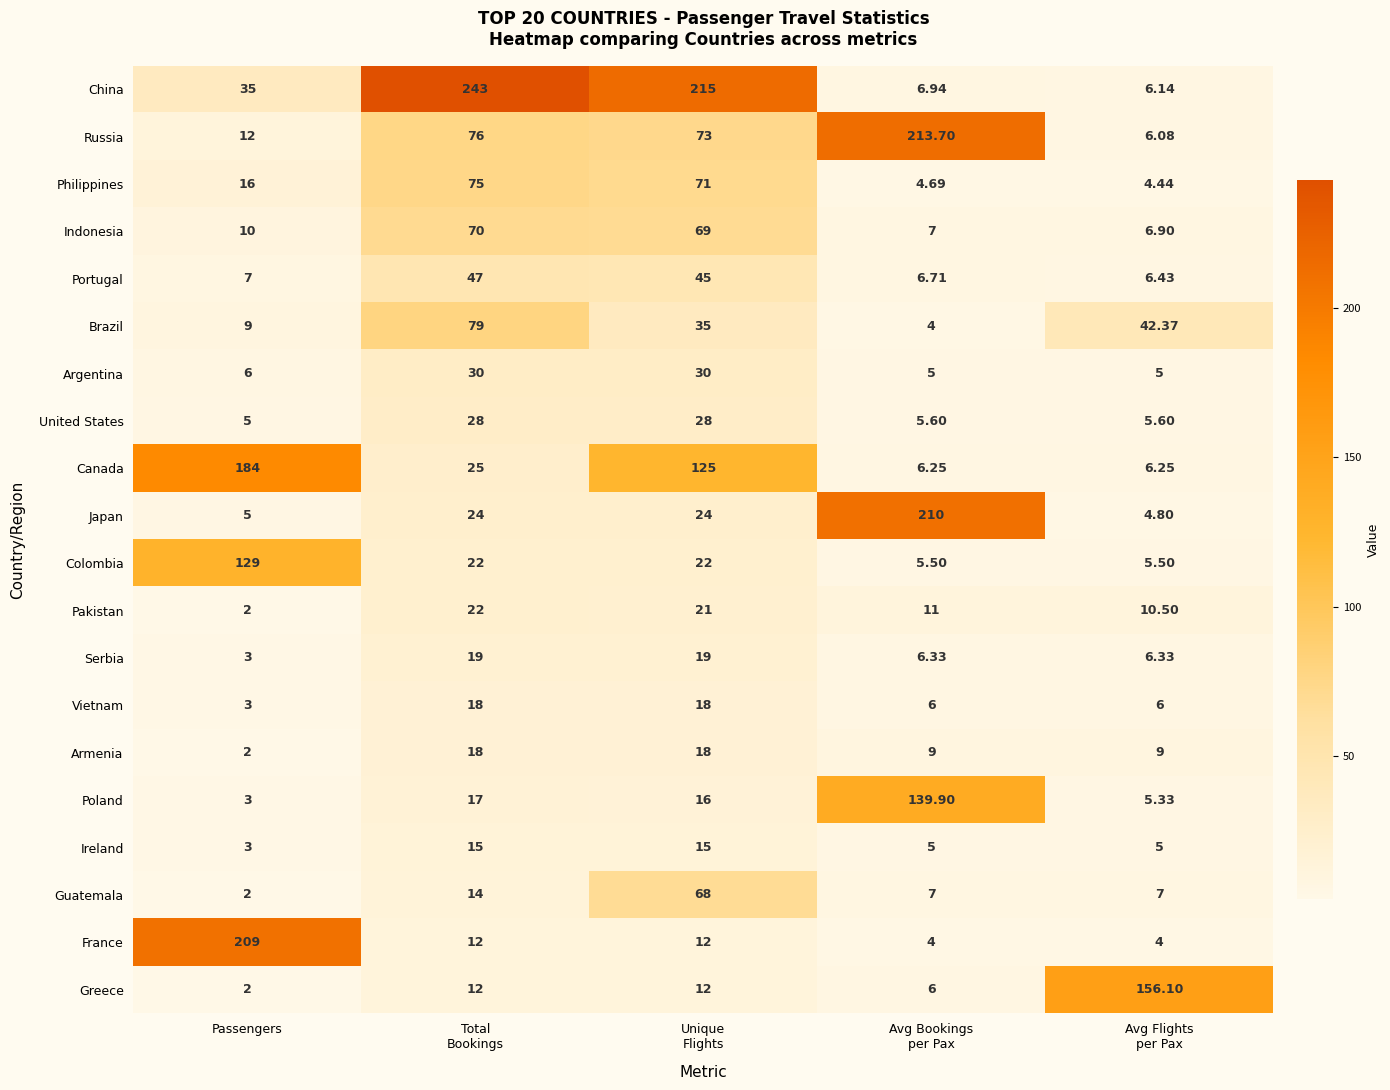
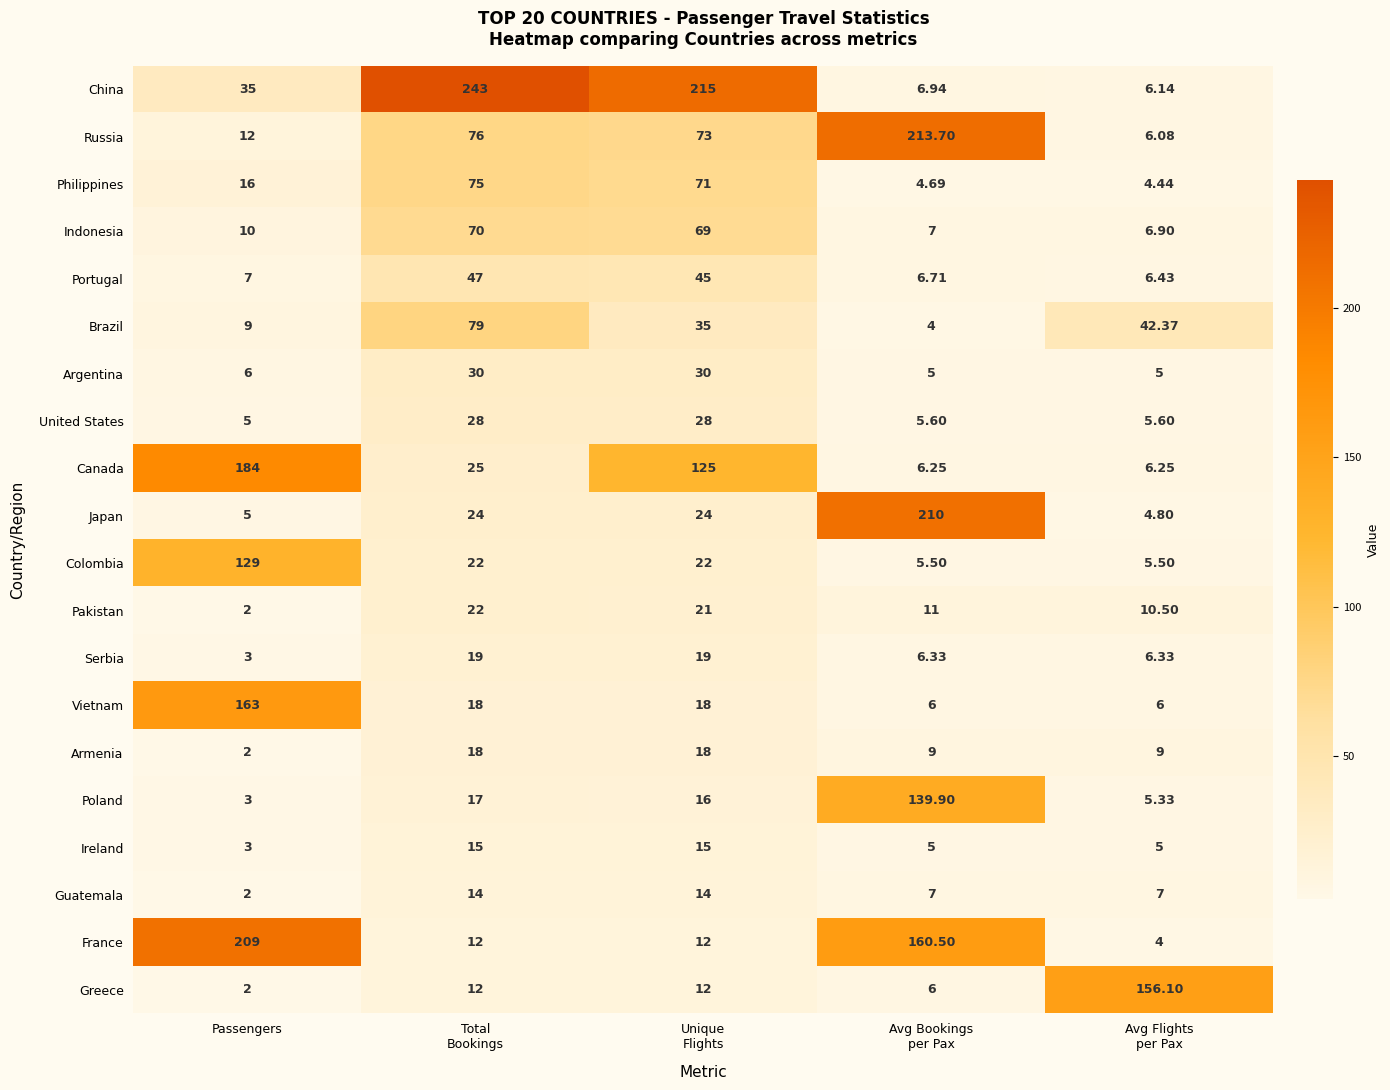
Vietnam, Passengers: 3 -> 163
Guatemala, Unique Flights: 68 -> 14
France, Avg Bookings per Pax: 4 -> 160.50
